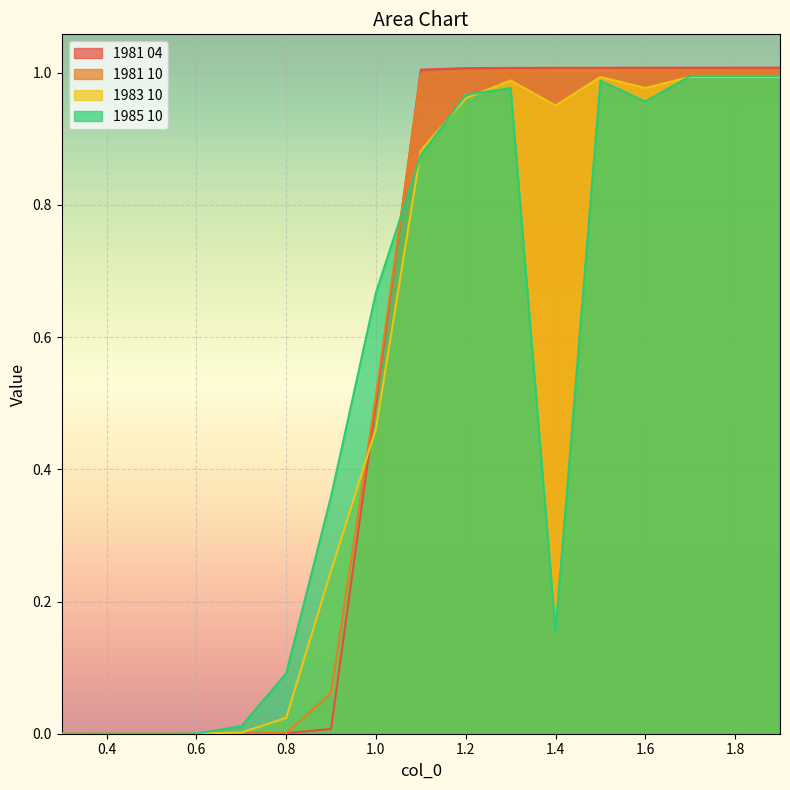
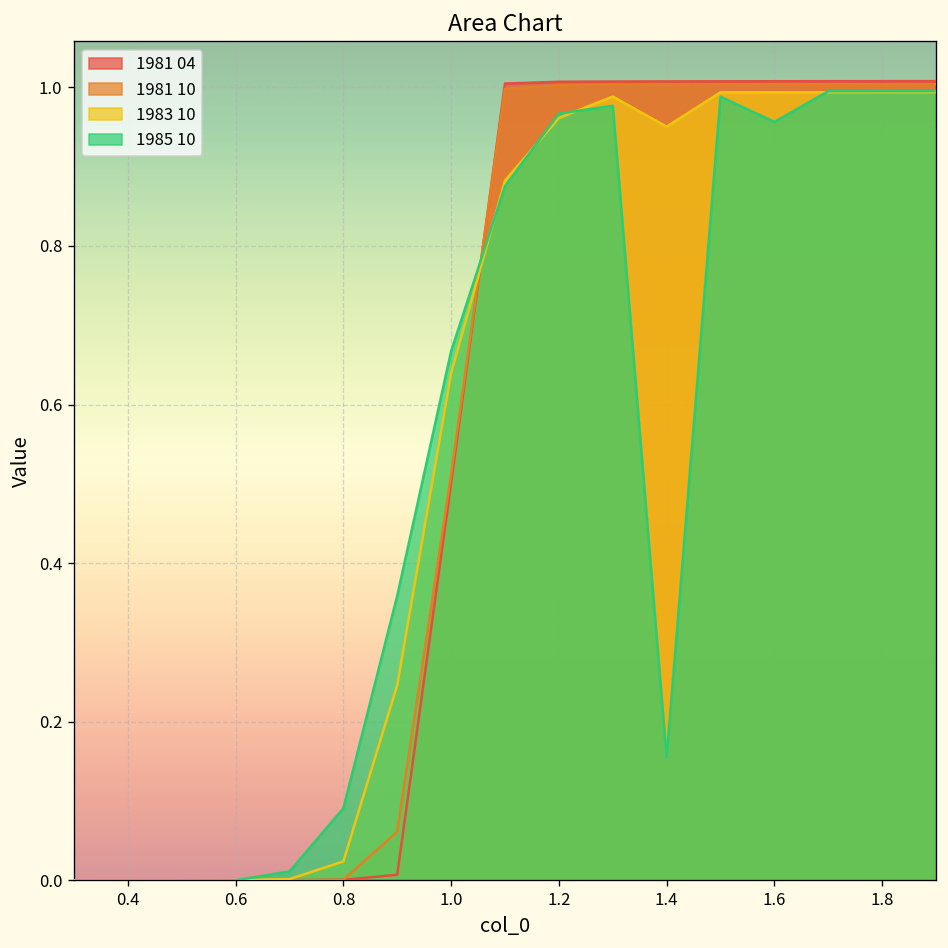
1983 10, 1.0: 0.46 -> 0.64
1983 10, 1.6: 0.98 -> 0.99
